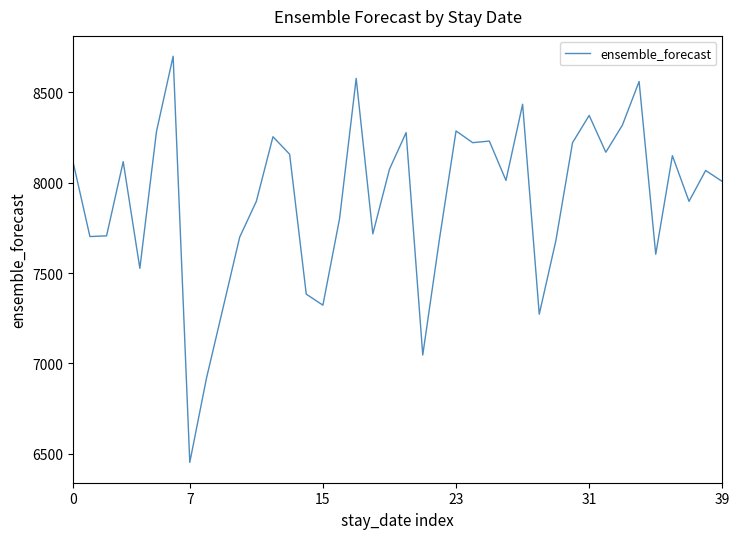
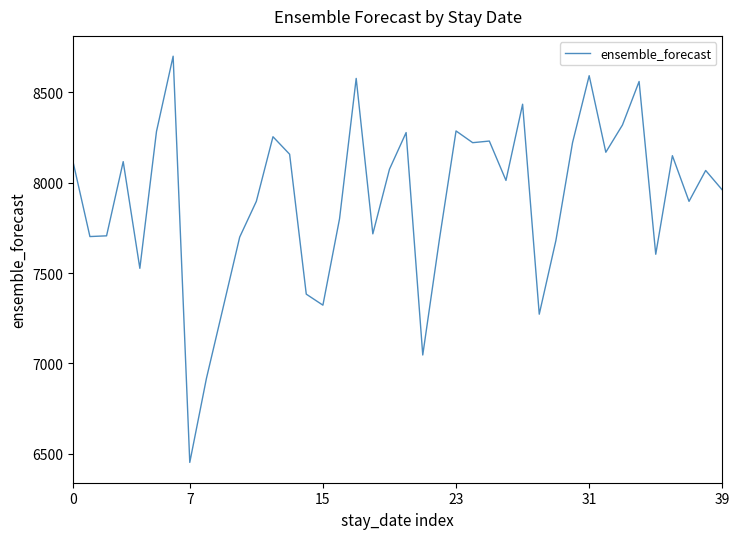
31: 8370 -> 8590
39: 8010 -> 7960
